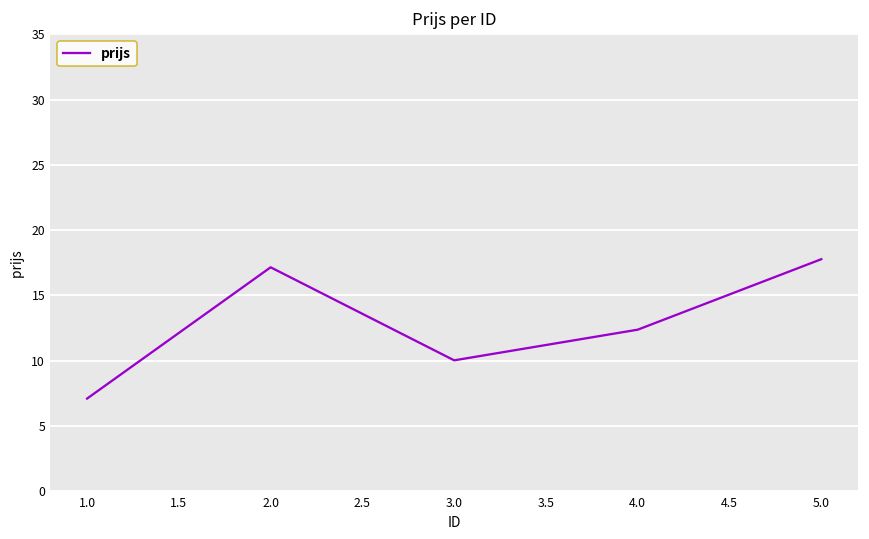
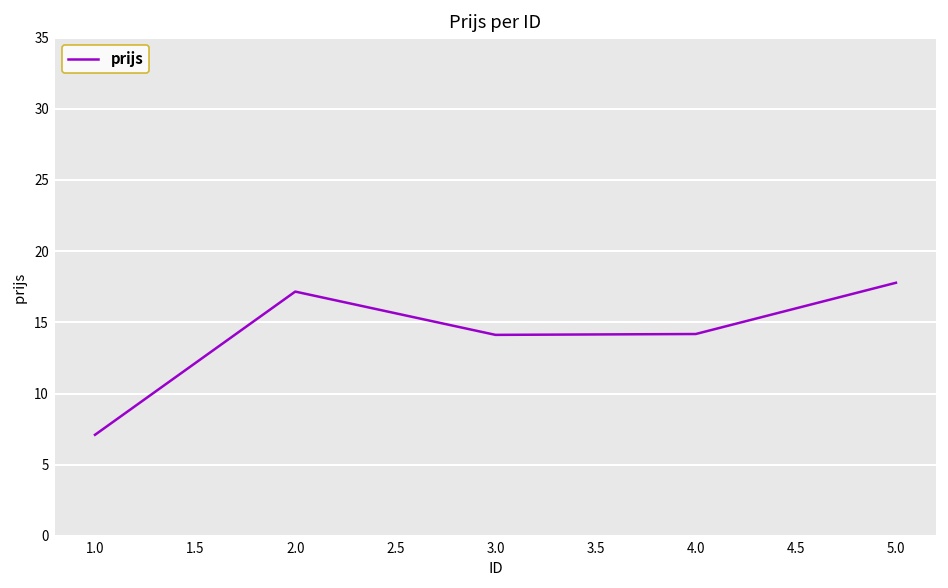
3.0: 10.0 -> 14.1
4.0: 12.4 -> 14.2
